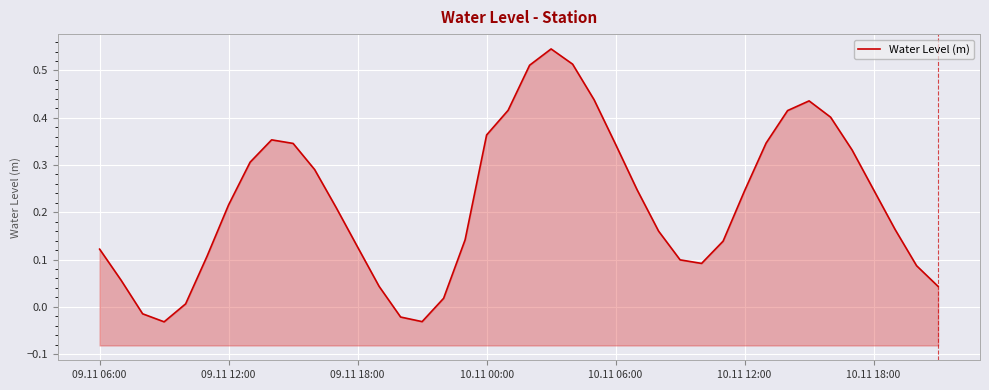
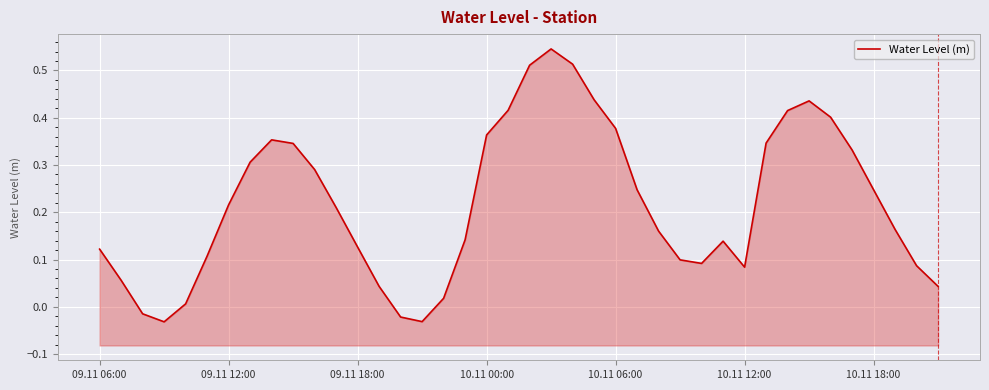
10.11 06:00: 0.34 -> 0.38
10.11 12:00: 0.25 -> 0.08
